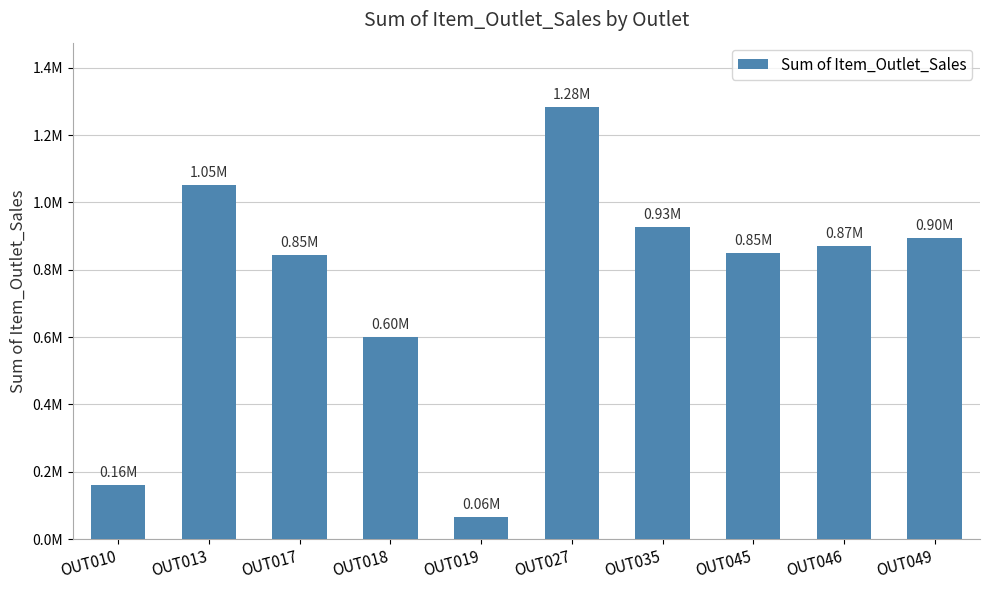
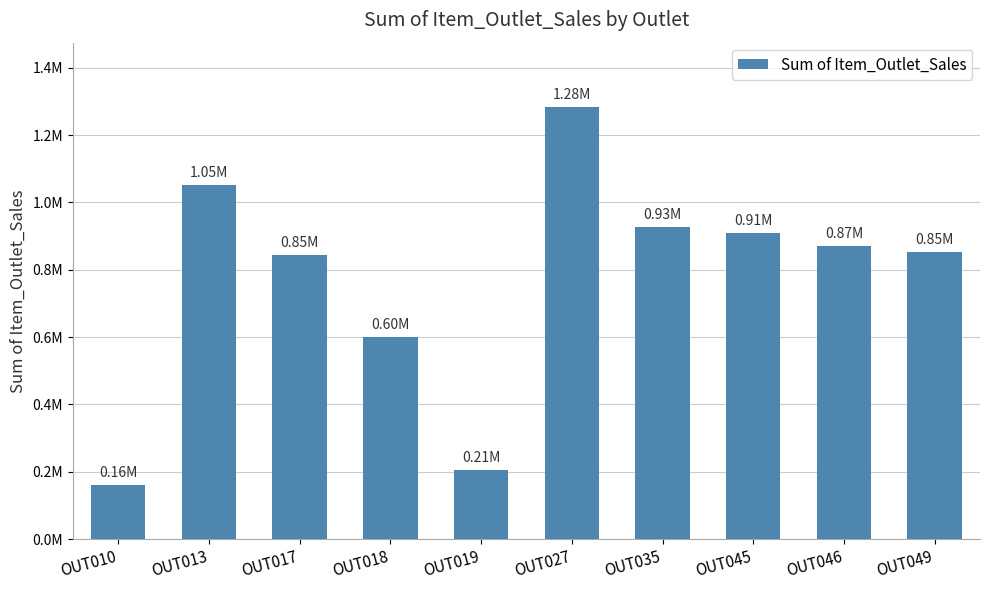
OUT019: 0.06M -> 0.21M
OUT045: 0.85M -> 0.91M
OUT049: 0.90M -> 0.85M
